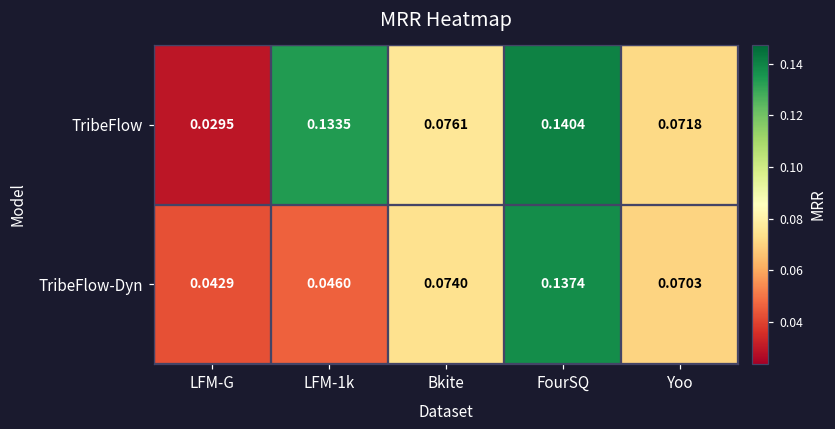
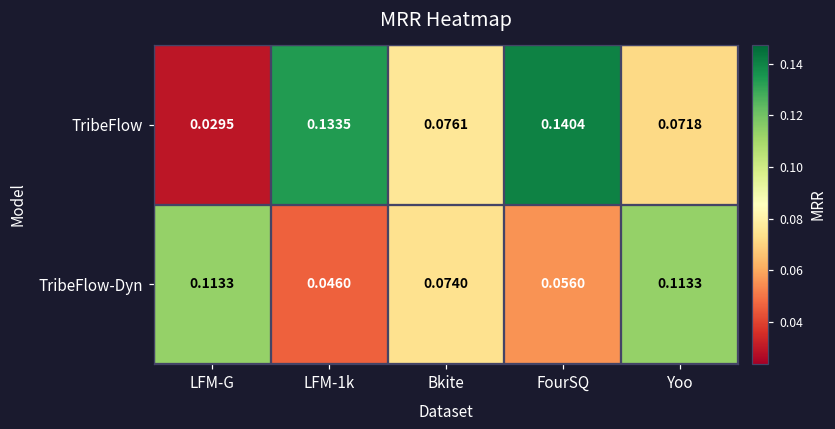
TribeFlow-Dyn, LFM-G: 0.0429 -> 0.1133
TribeFlow-Dyn, FourSQ: 0.1374 -> 0.0560
TribeFlow-Dyn, Yoo: 0.0703 -> 0.1133
